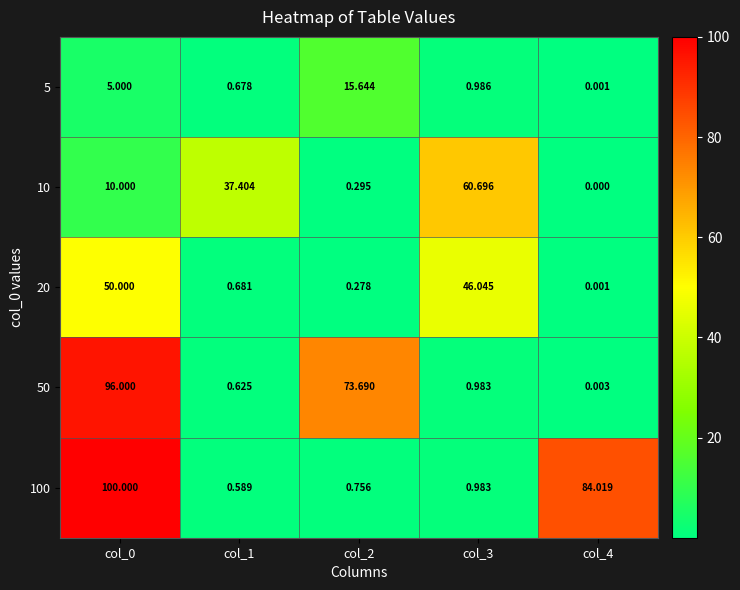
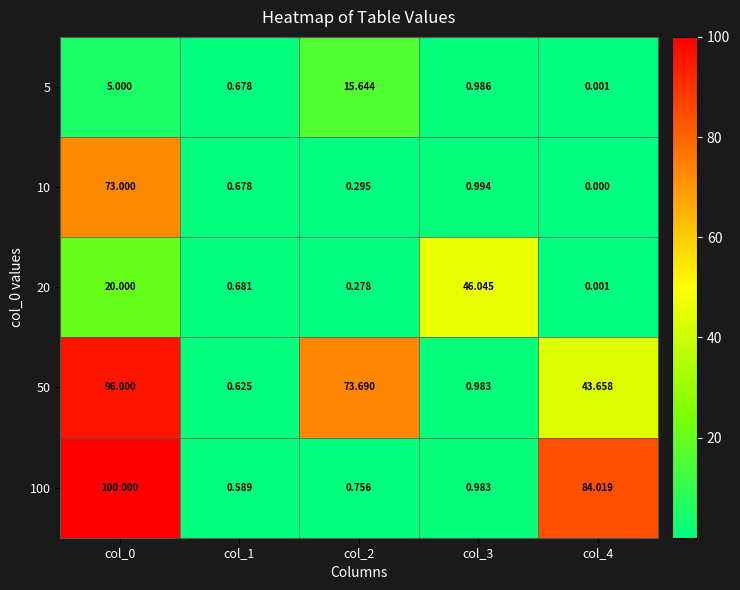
10, col_0: 10.000 -> 73.000
10, col_1: 37.404 -> 0.678
10, col_3: 60.696 -> 0.994
20, col_0: 50.000 -> 20.000
50, col_4: 0.003 -> 43.658
